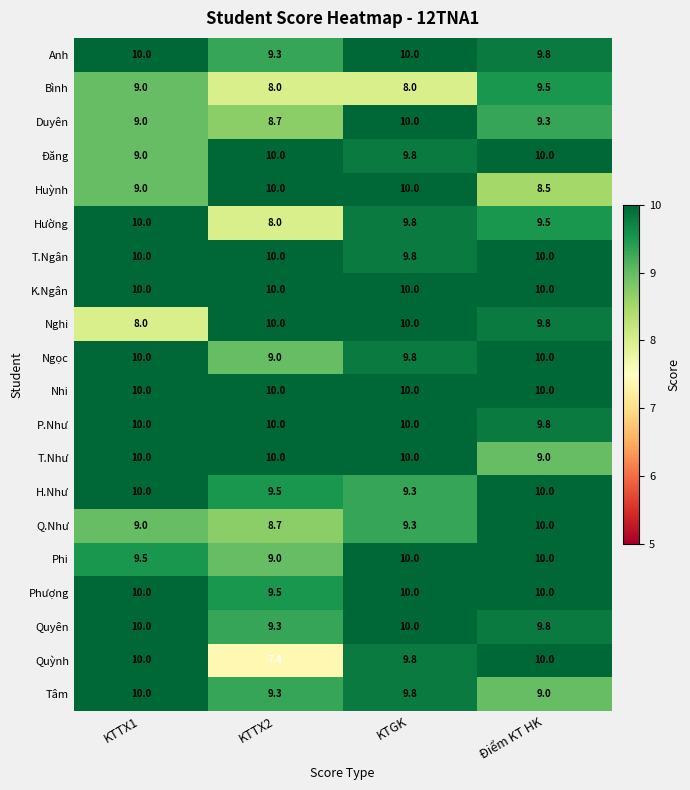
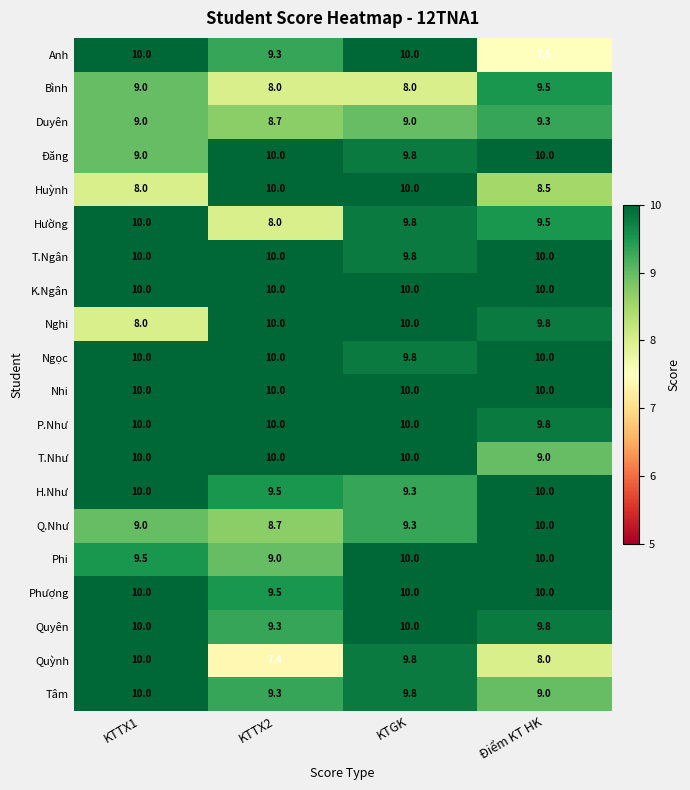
Anh, Điểm KT HK: 9.8 -> 7.5
Duyên, KTGK: 10.0 -> 9.0
Huỳnh, KTTX1: 9.0 -> 8.0
Ngọc, KTTX2: 9.0 -> 10.0
Quỳnh, Điểm KT HK: 10.0 -> 8.0
